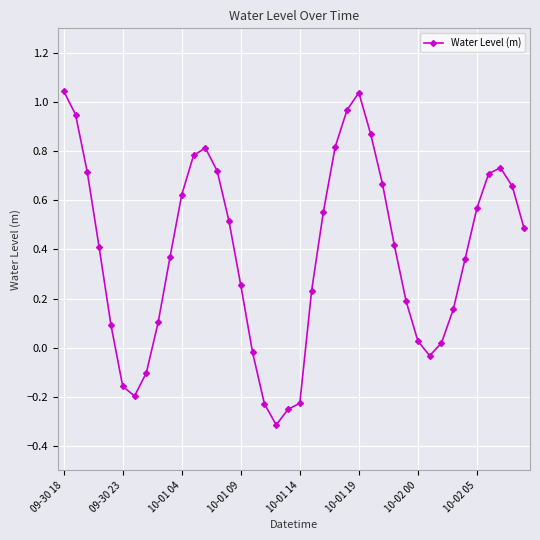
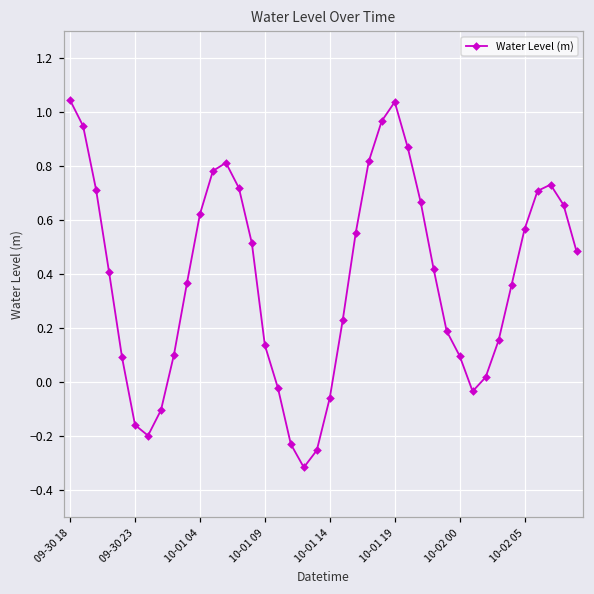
10-01 09: 0.25 -> 0.14
10-01 14: -0.23 -> -0.06
10-02 00: 0.03 -> 0.10
